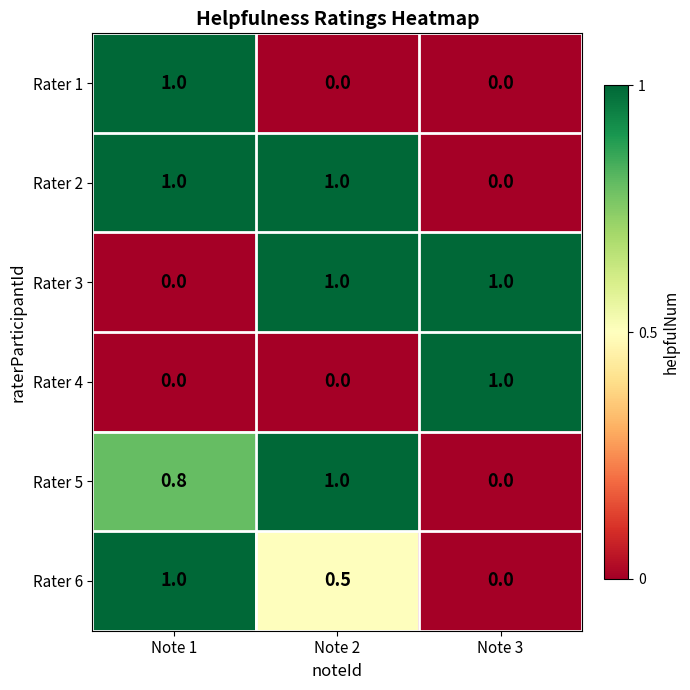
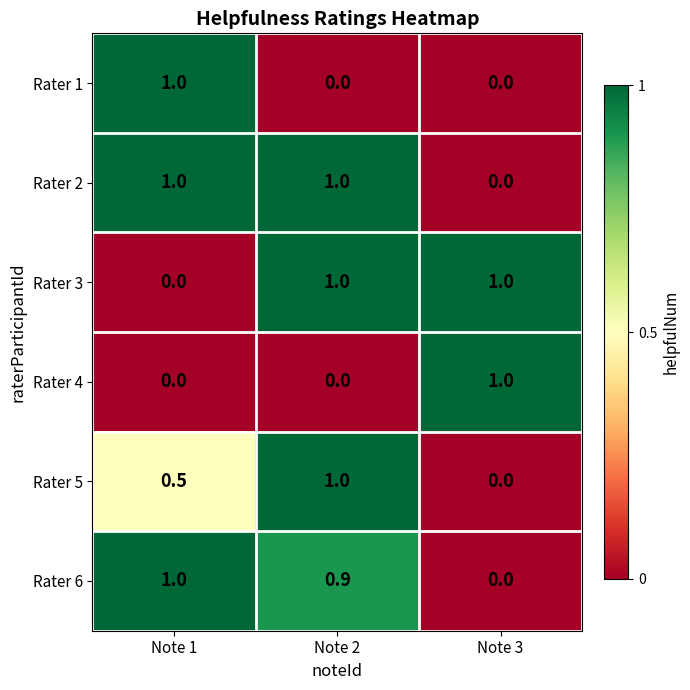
Rater 5, Note 1: 0.8 -> 0.5
Rater 6, Note 2: 0.5 -> 0.9
